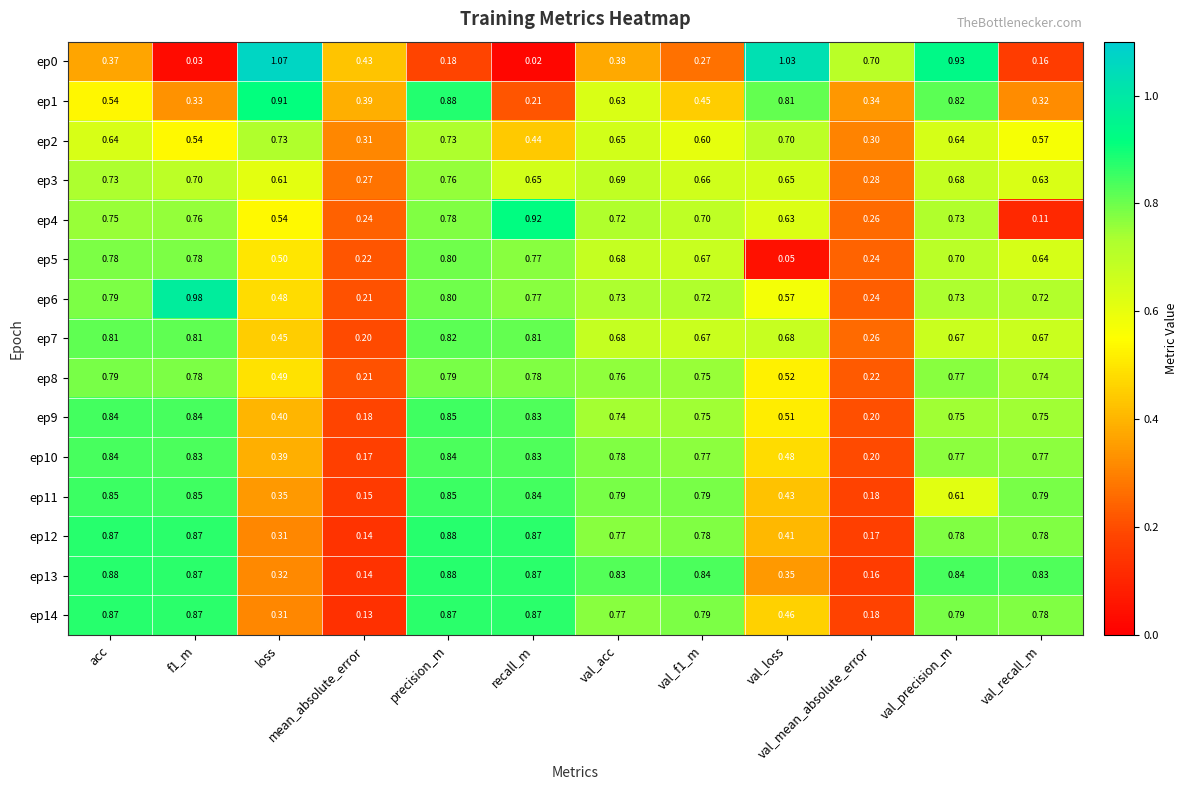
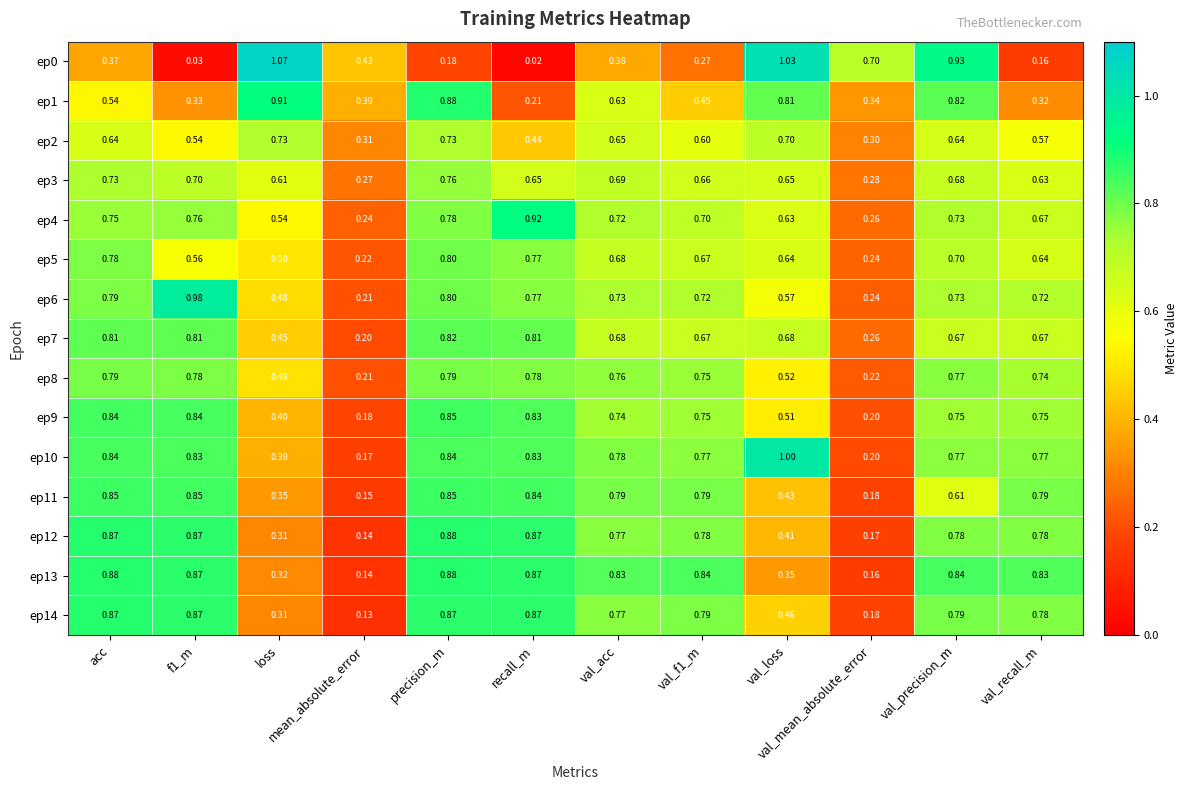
ep4, val_recall_m: 0.11 -> 0.67
ep5, f1_m: 0.78 -> 0.56
ep5, val_loss: 0.05 -> 0.64
ep10, val_loss: 0.48 -> 1.00
